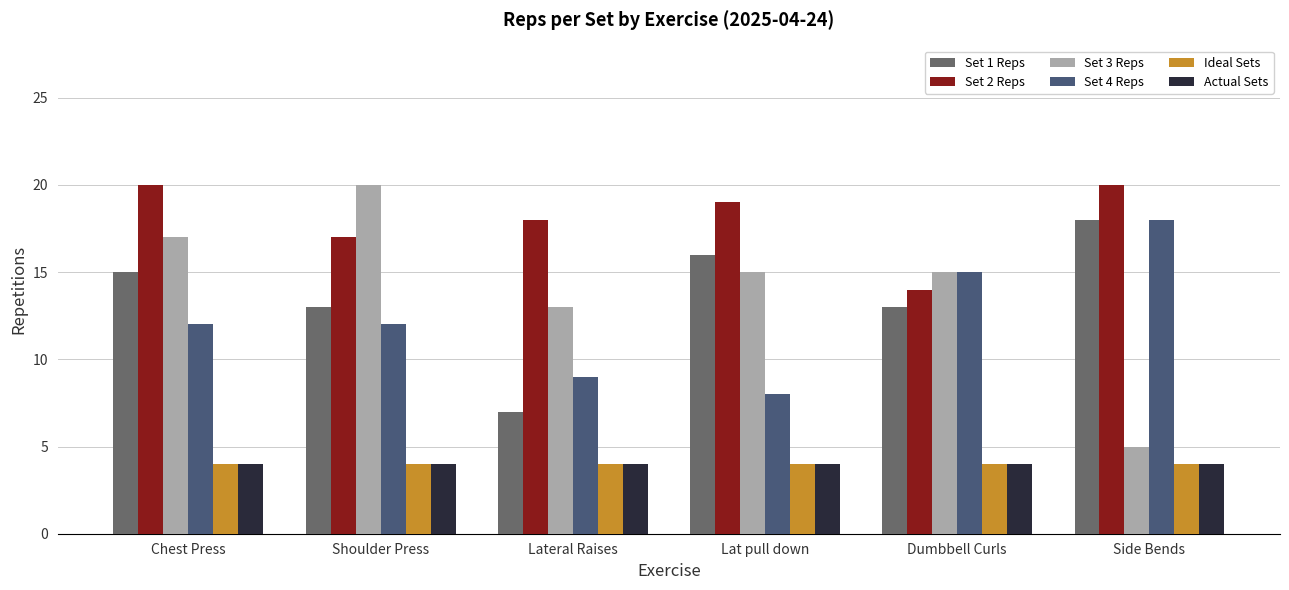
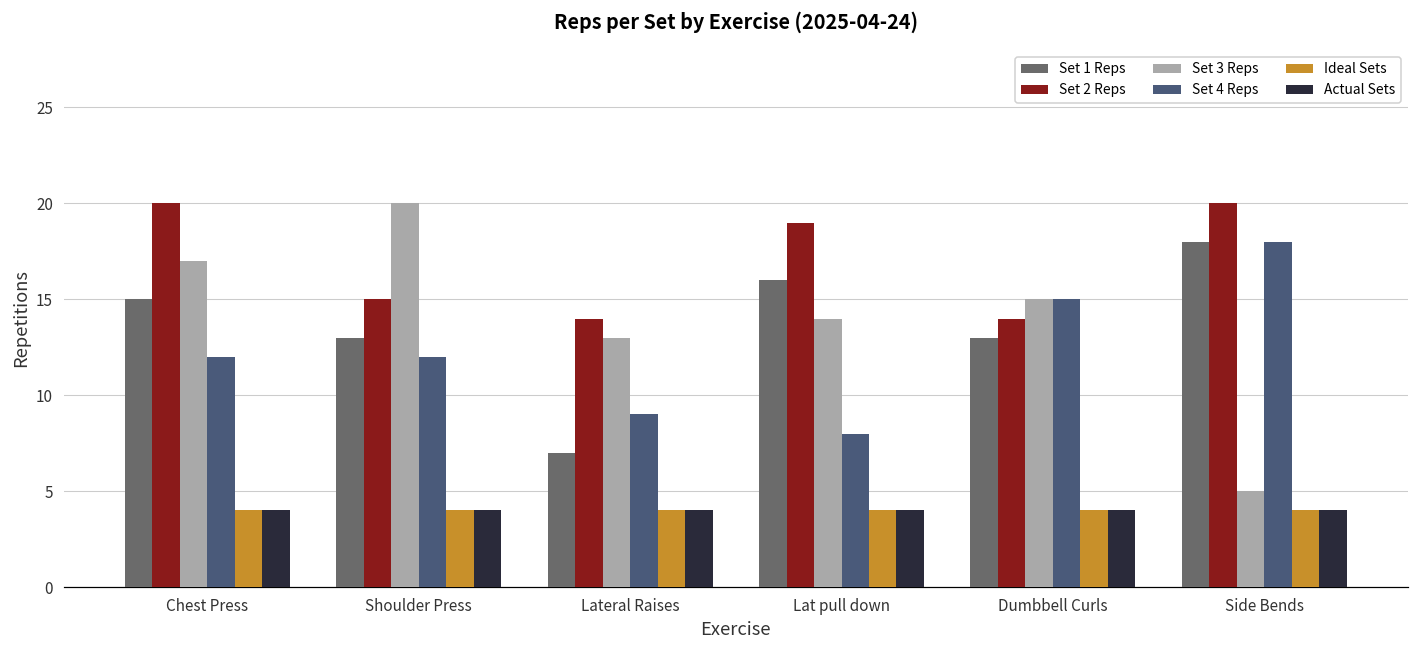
Set 2 Reps, Shoulder Press: 17 -> 15
Set 2 Reps, Lateral Raises: 18 -> 14
Set 3 Reps, Lat pull down: 15 -> 14
